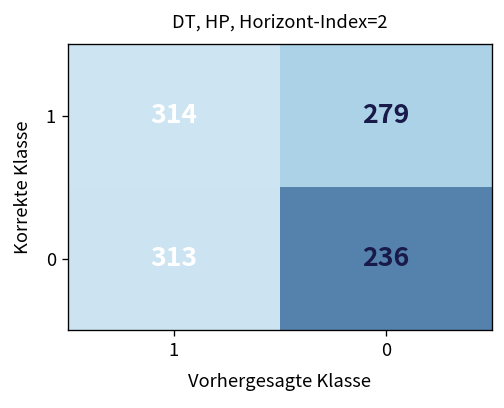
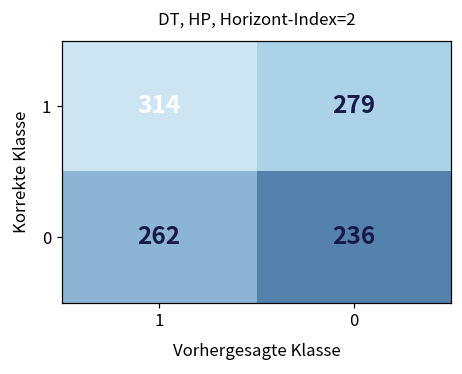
0, 1: 313 -> 262
